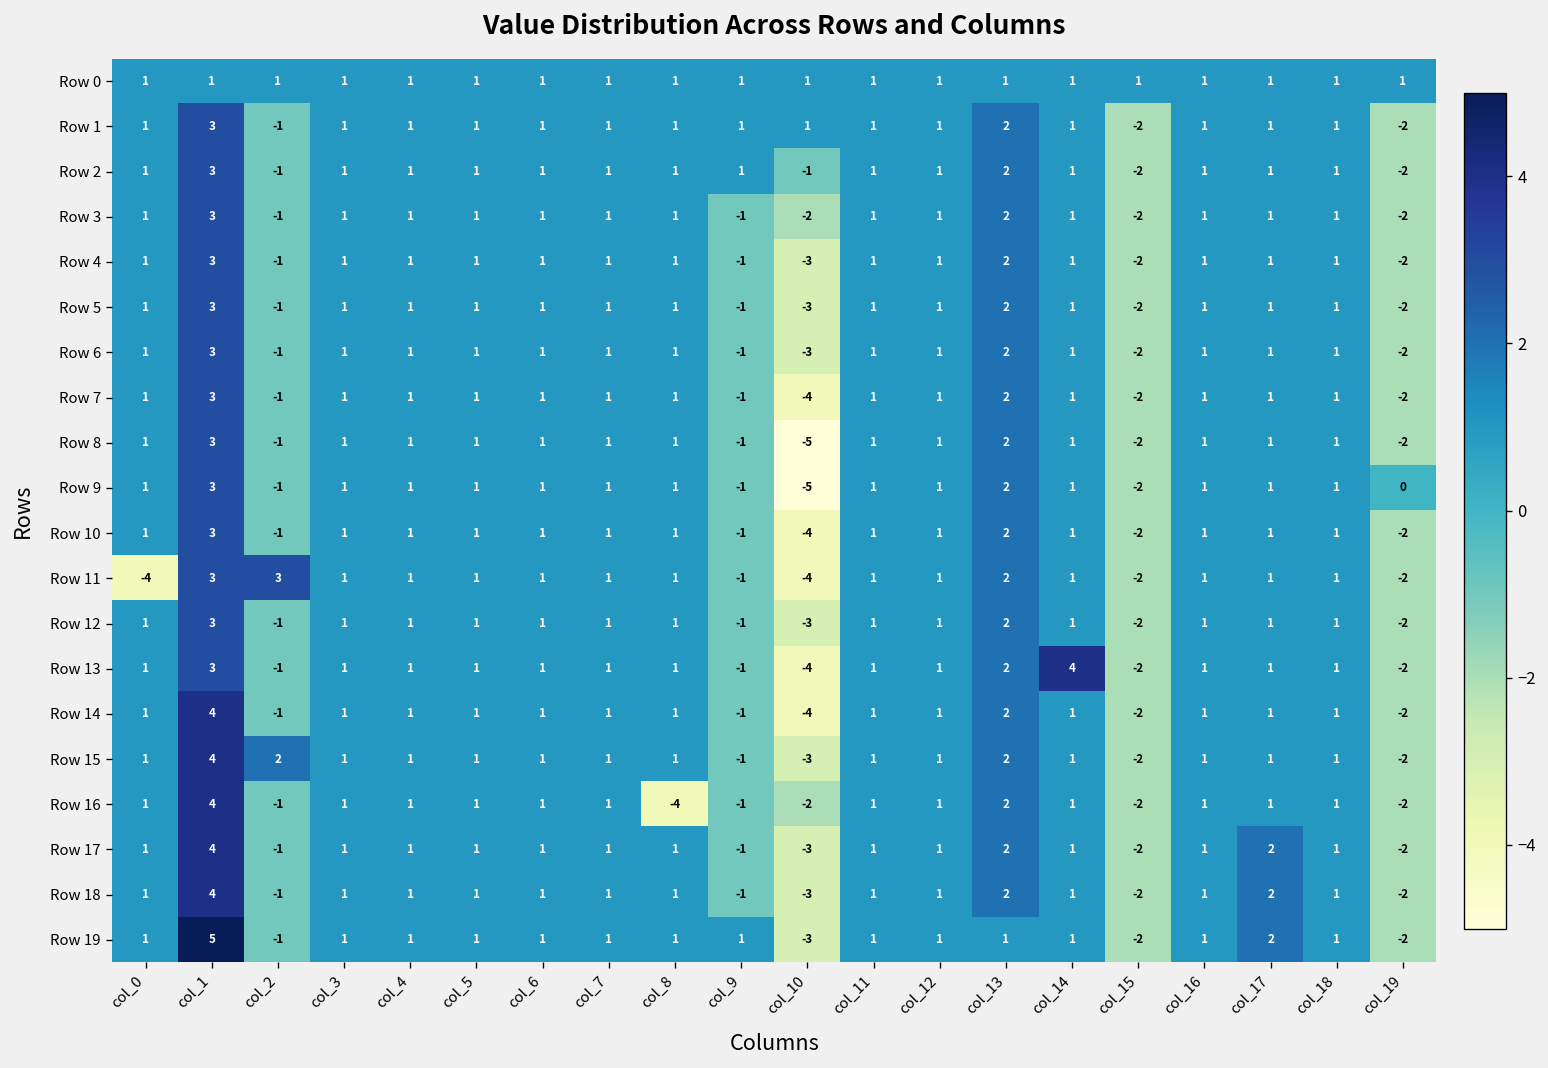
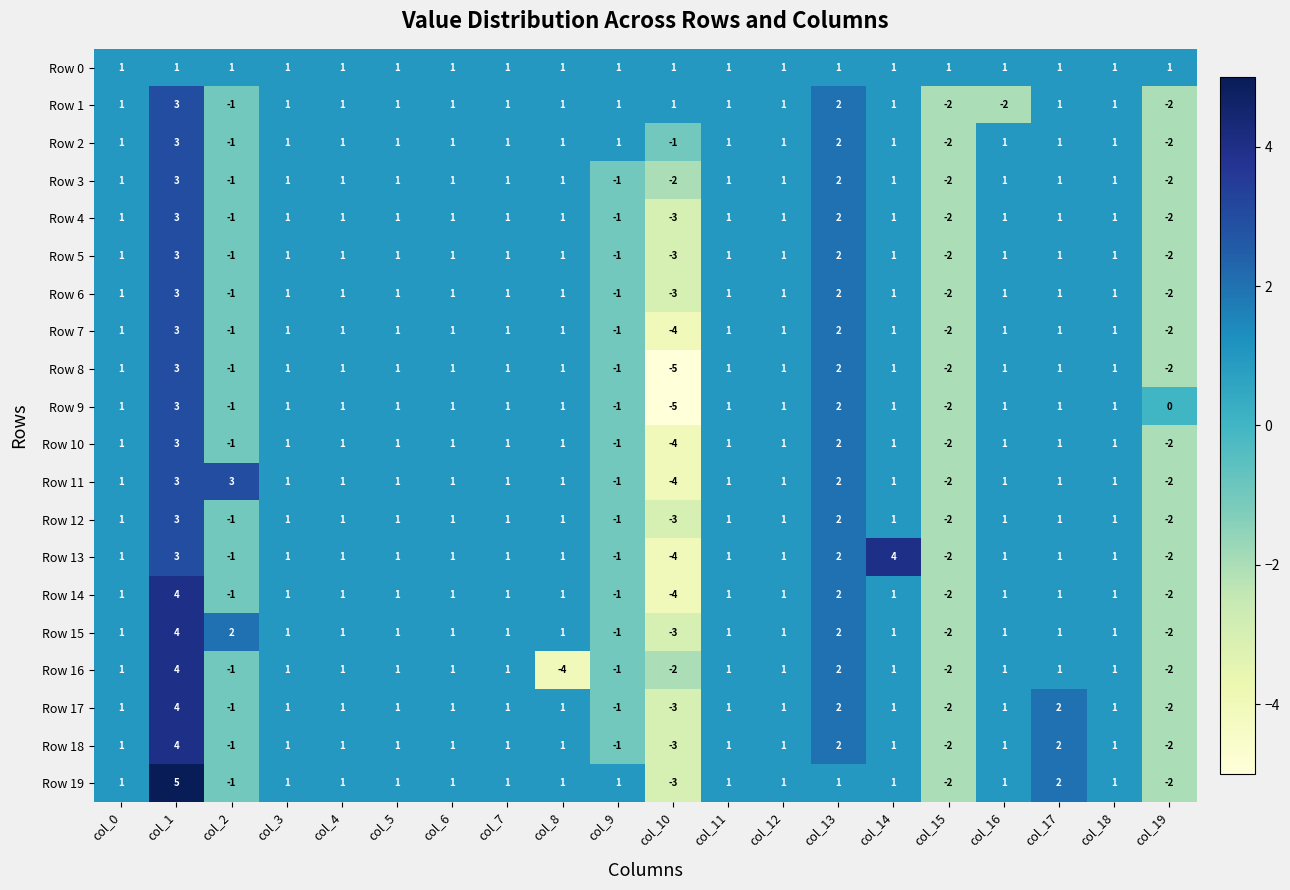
Row 1, col_16: 1 -> -2
Row 11, col_0: -4 -> 1
